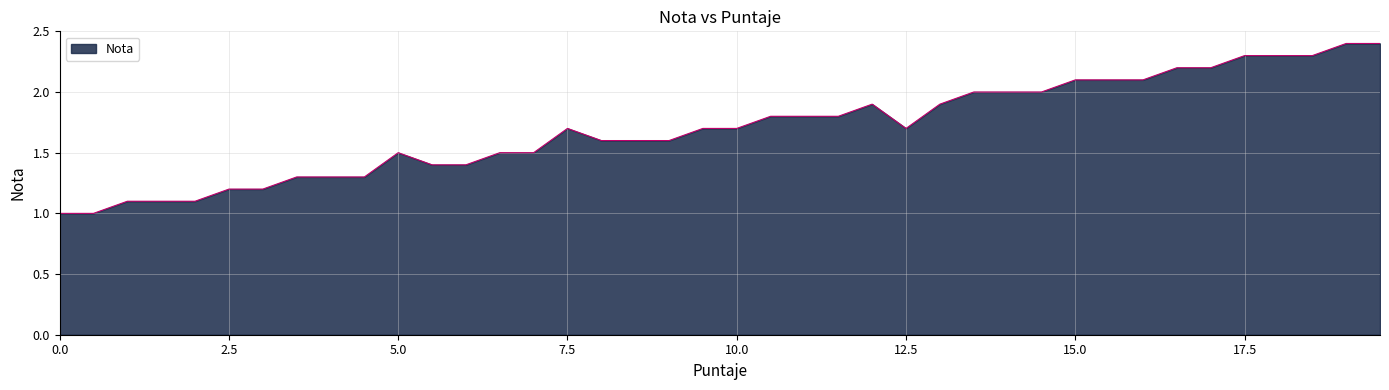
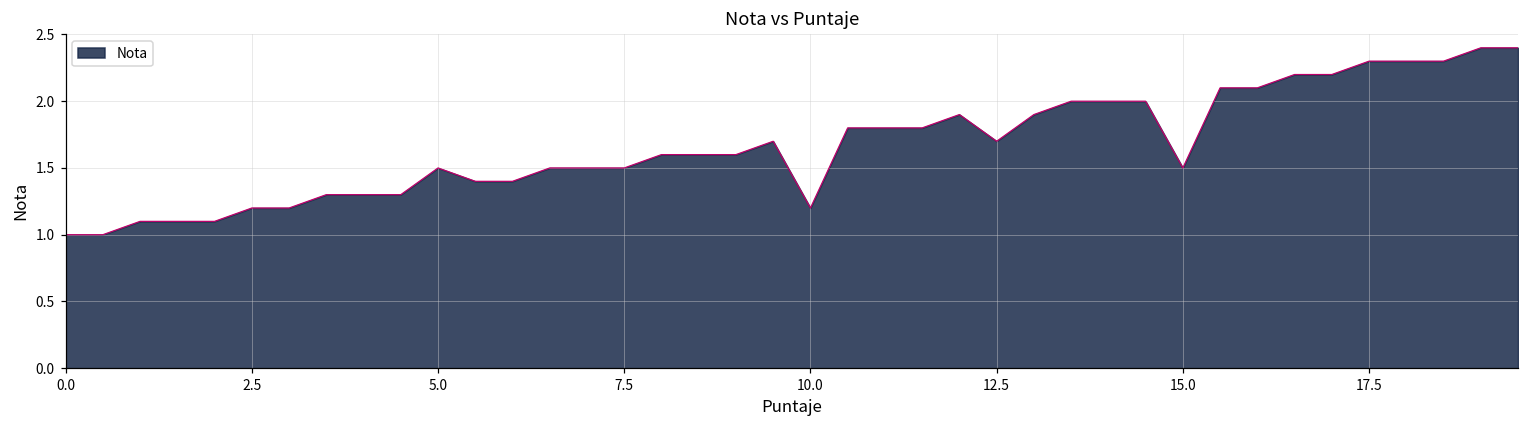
7.5: 1.7 -> 1.5
10.0: 1.7 -> 1.2
15.0: 2.1 -> 1.5
